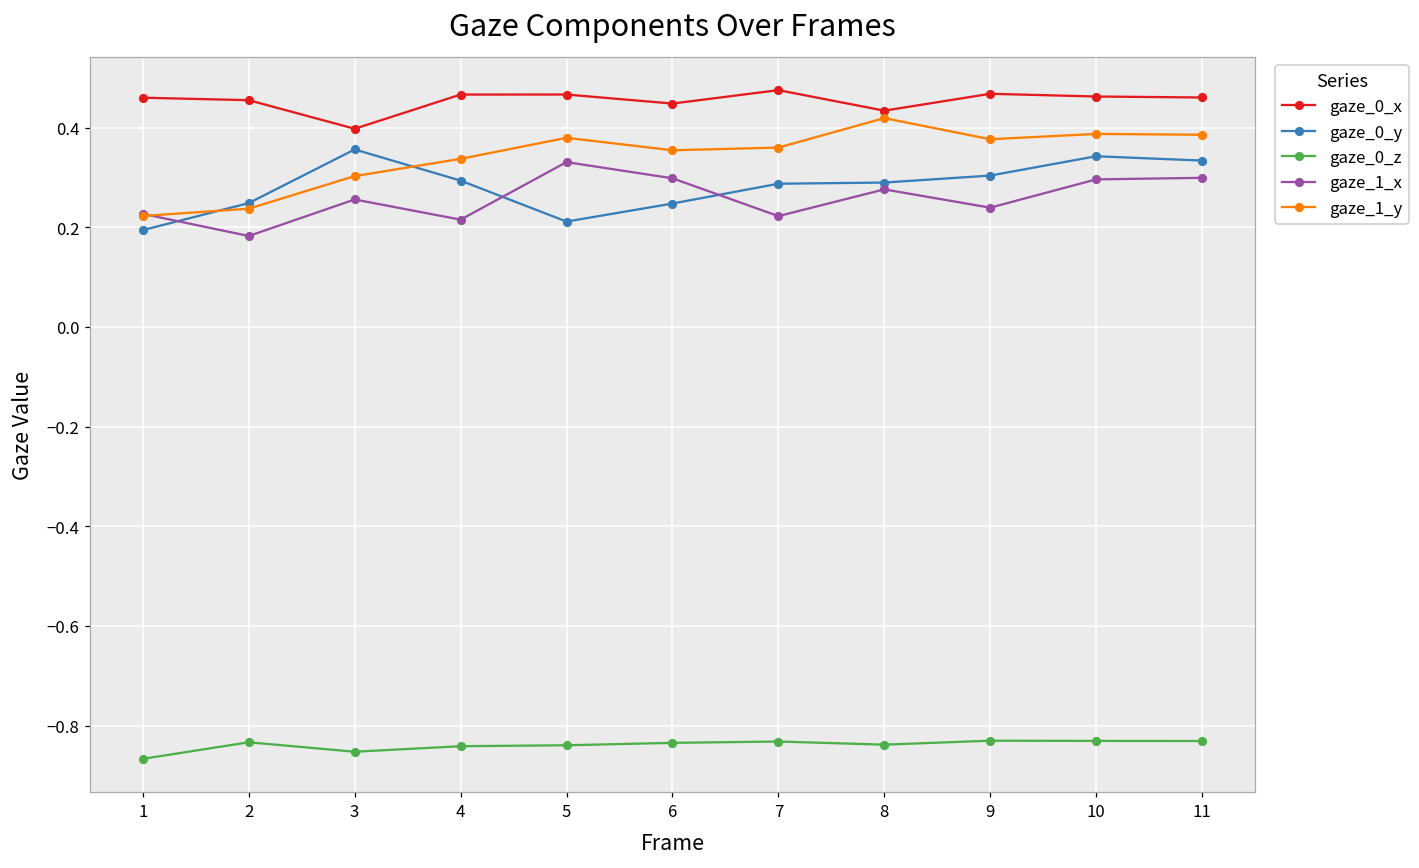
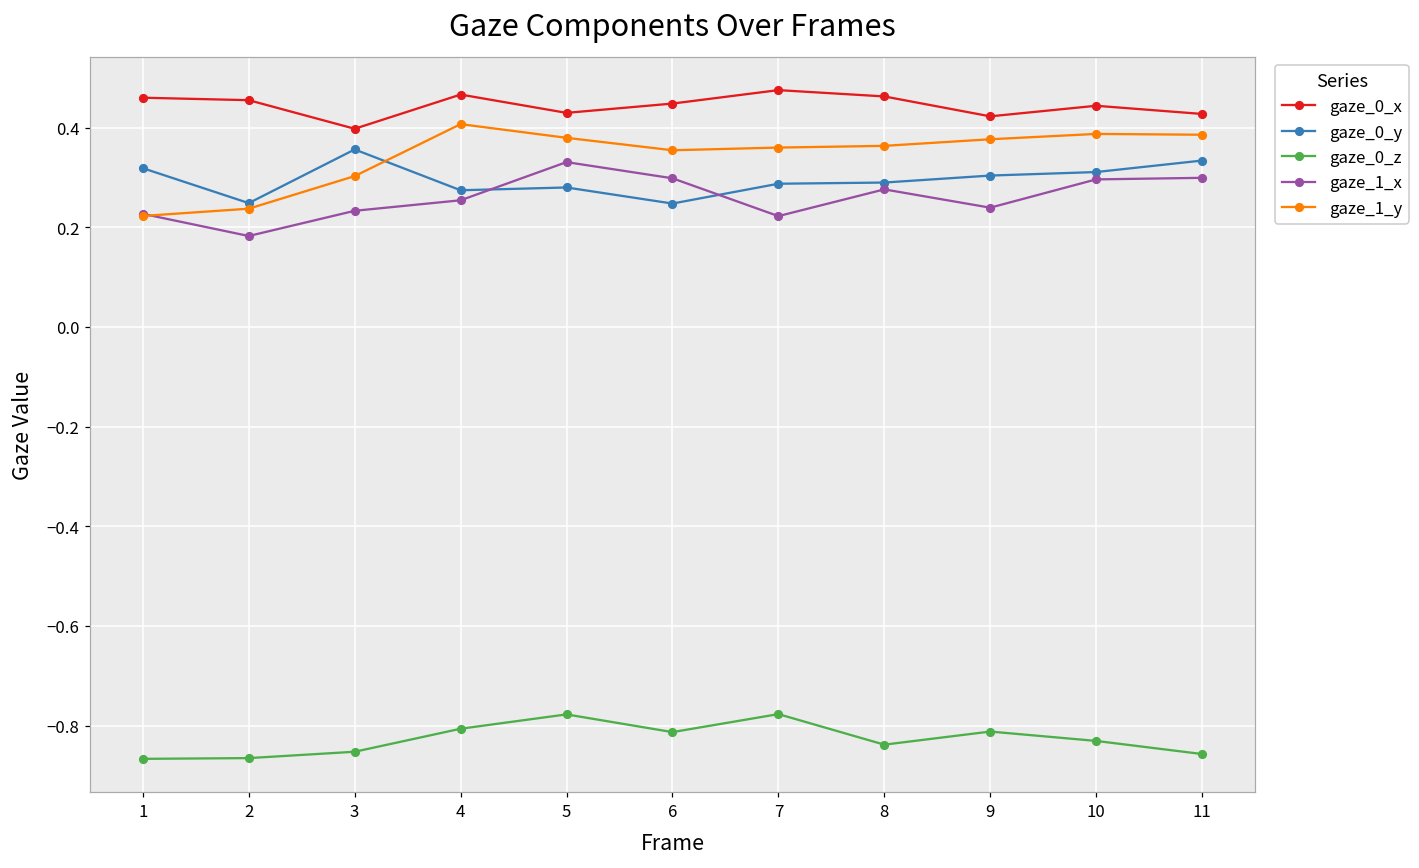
gaze_0_y, 1: 0.19 -> 0.32
gaze_0_z, 2: -0.83 -> -0.87
gaze_1_x, 3: 0.26 -> 0.23
gaze_0_y, 4: 0.29 -> 0.27
gaze_0_z, 4: -0.84 -> -0.81
gaze_1_x, 4: 0.22 -> 0.25
gaze_1_y, 4: 0.34 -> 0.41
gaze_0_x, 5: 0.47 -> 0.43
gaze_0_y, 5: 0.21 -> 0.28
gaze_0_z, 5: -0.84 -> -0.78
gaze_0_z, 6: -0.83 -> -0.81
gaze_0_z, 7: -0.83 -> -0.78
gaze_0_x, 8: 0.43 -> 0.46
gaze_1_y, 8: 0.42 -> 0.36
gaze_0_x, 9: 0.47 -> 0.42
gaze_0_z, 9: -0.83 -> -0.81
gaze_0_x, 10: 0.46 -> 0.44
gaze_0_y, 10: 0.34 -> 0.31
gaze_0_x, 11: 0.46 -> 0.43
gaze_0_z, 11: -0.83 -> -0.86
